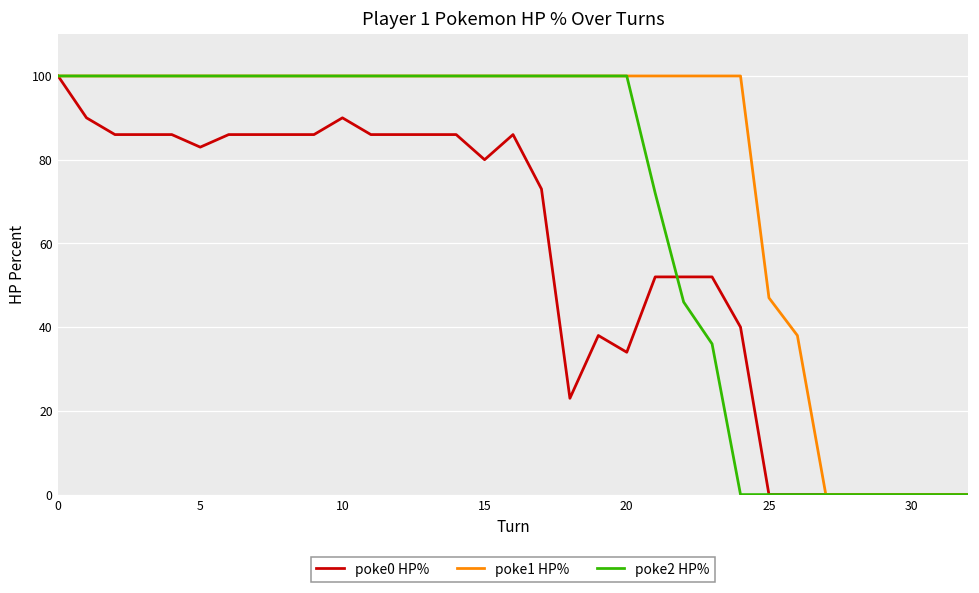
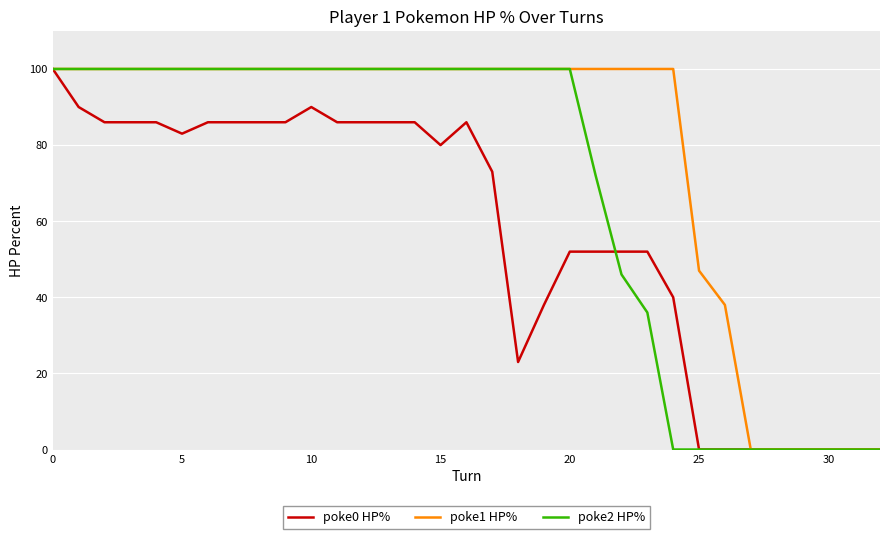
poke0 HP%, 20: 34 -> 52
